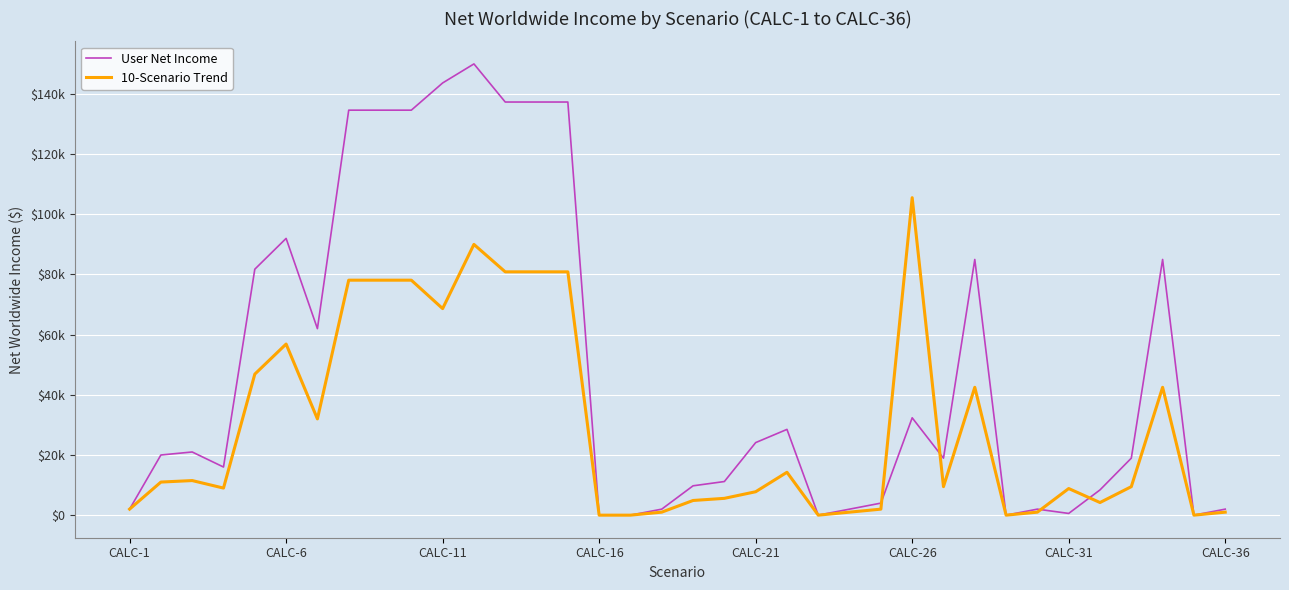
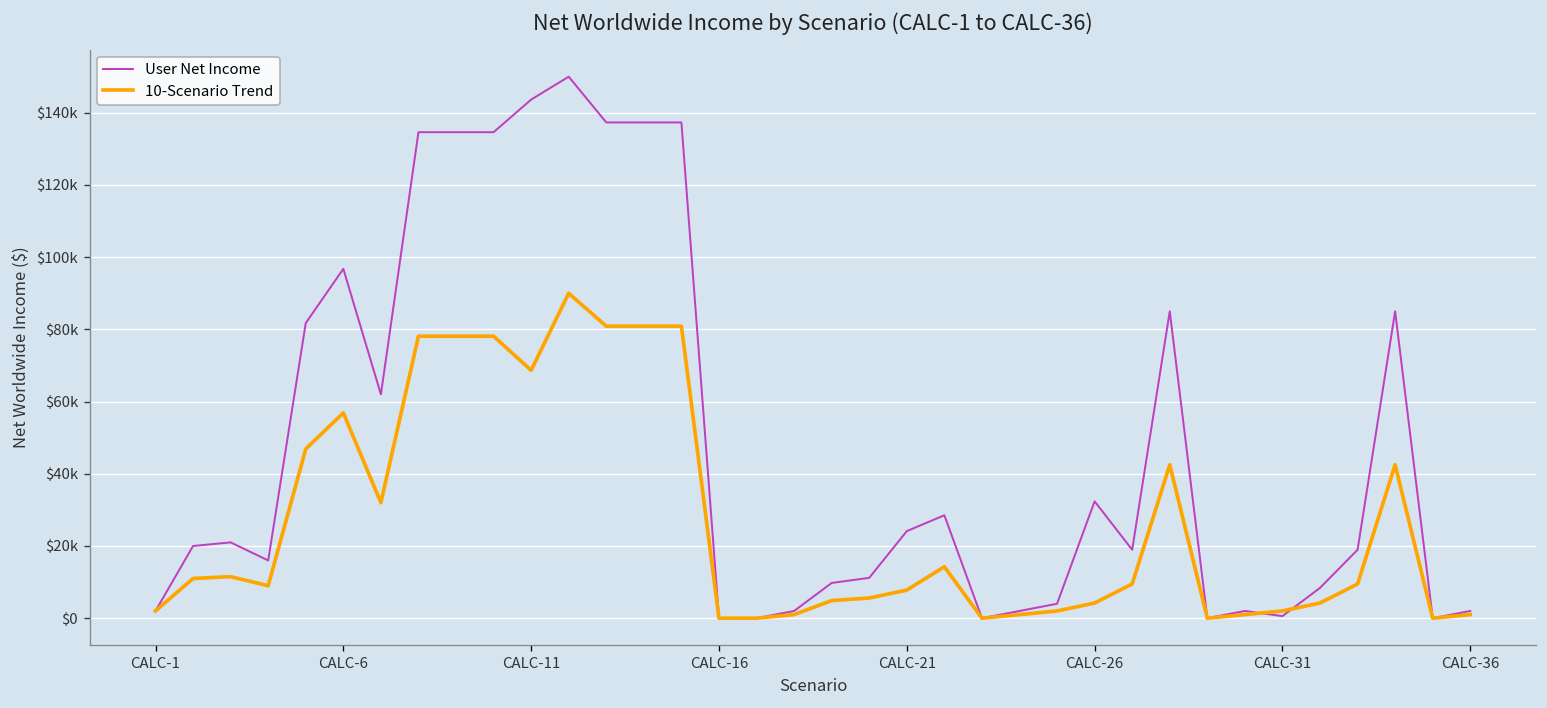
User Net Income, CALC-6: $92000 -> $97000
10-Scenario Trend, CALC-26: $106000 -> $4000
10-Scenario Trend, CALC-31: $9000 -> $2000
